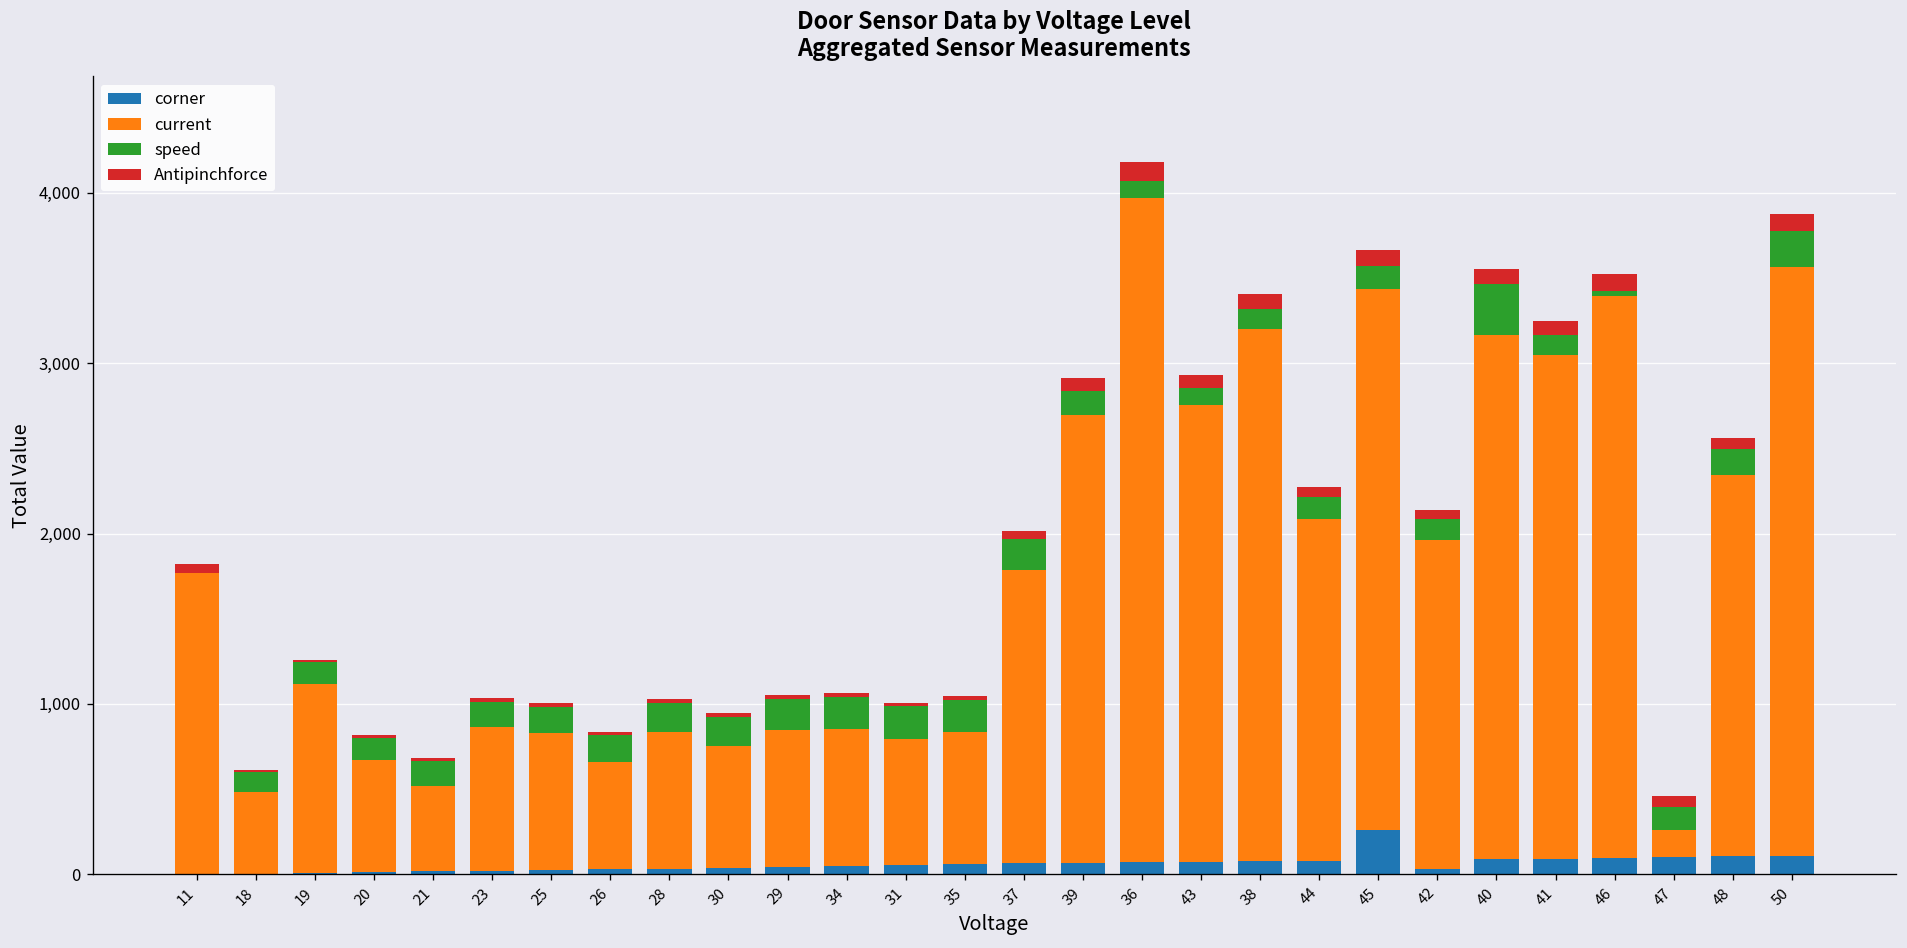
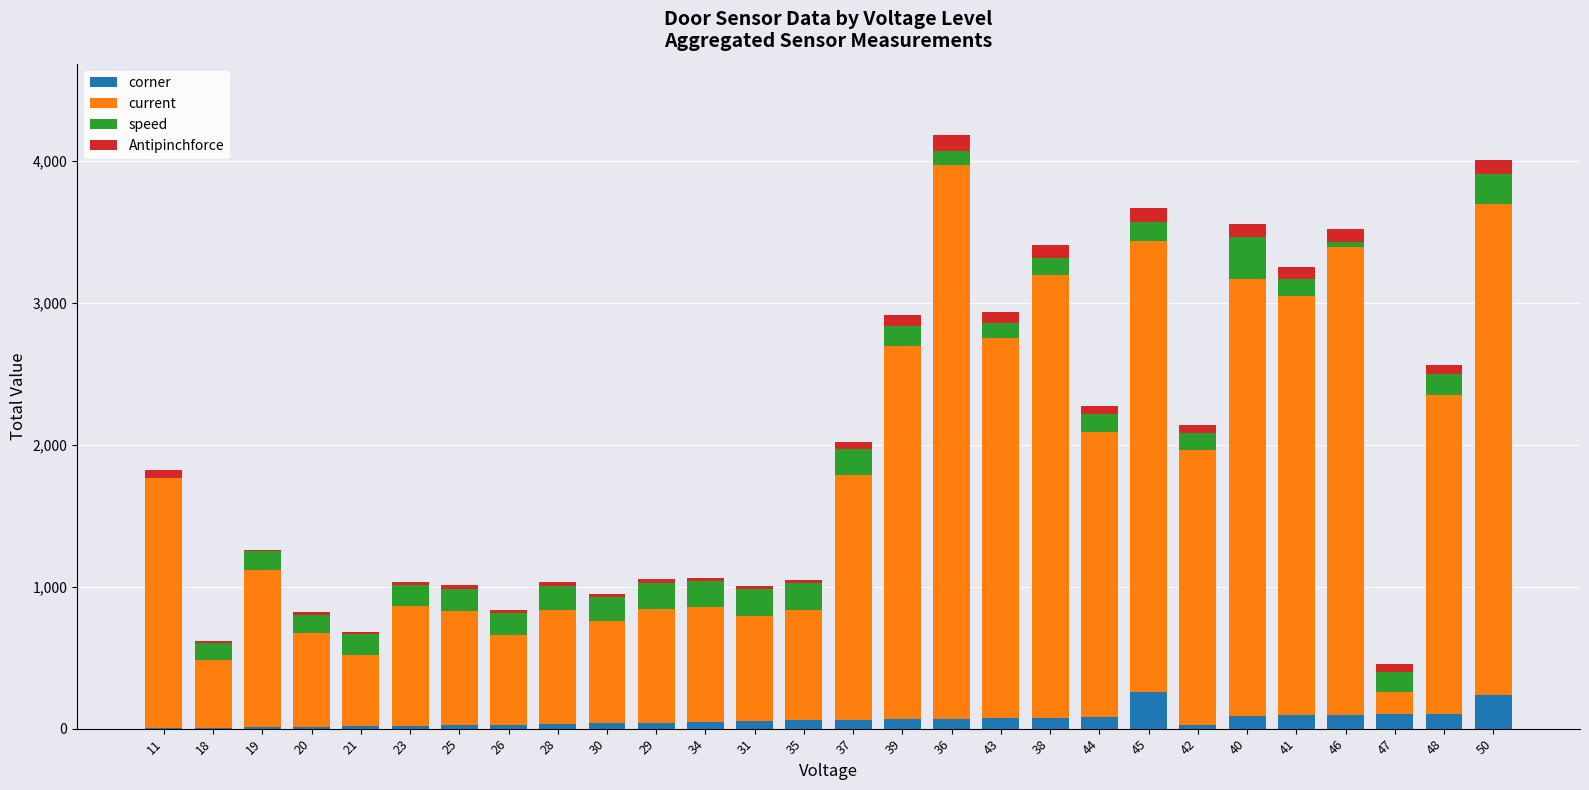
corner, 50: 110 -> 240
